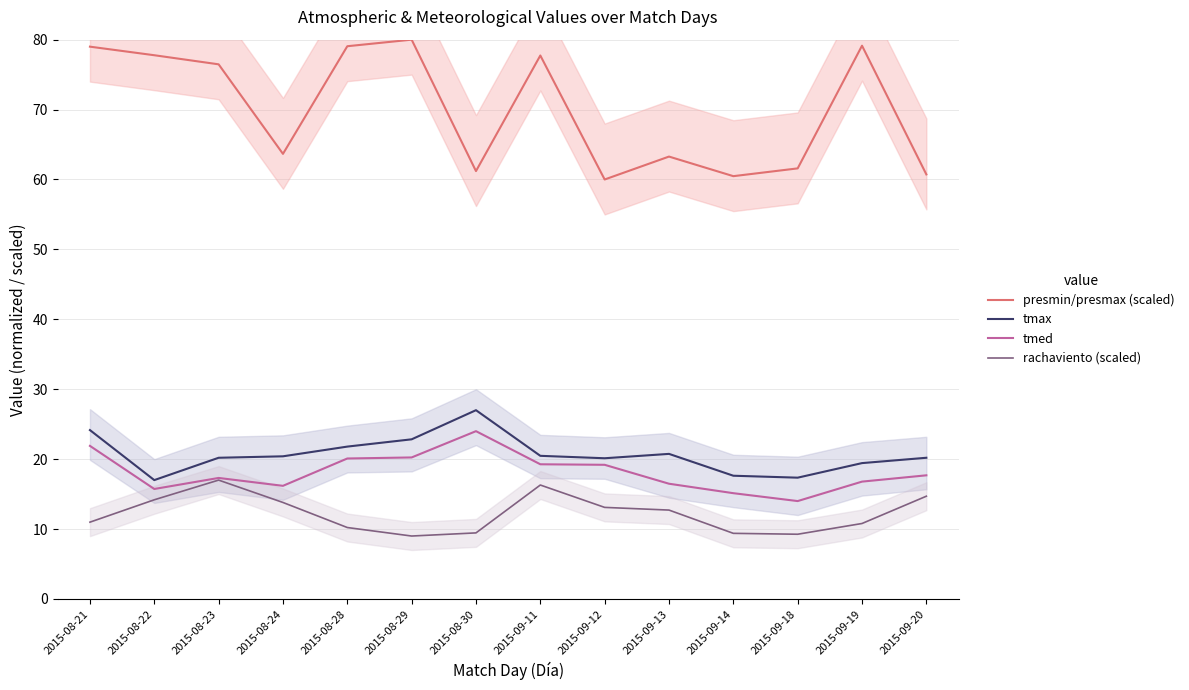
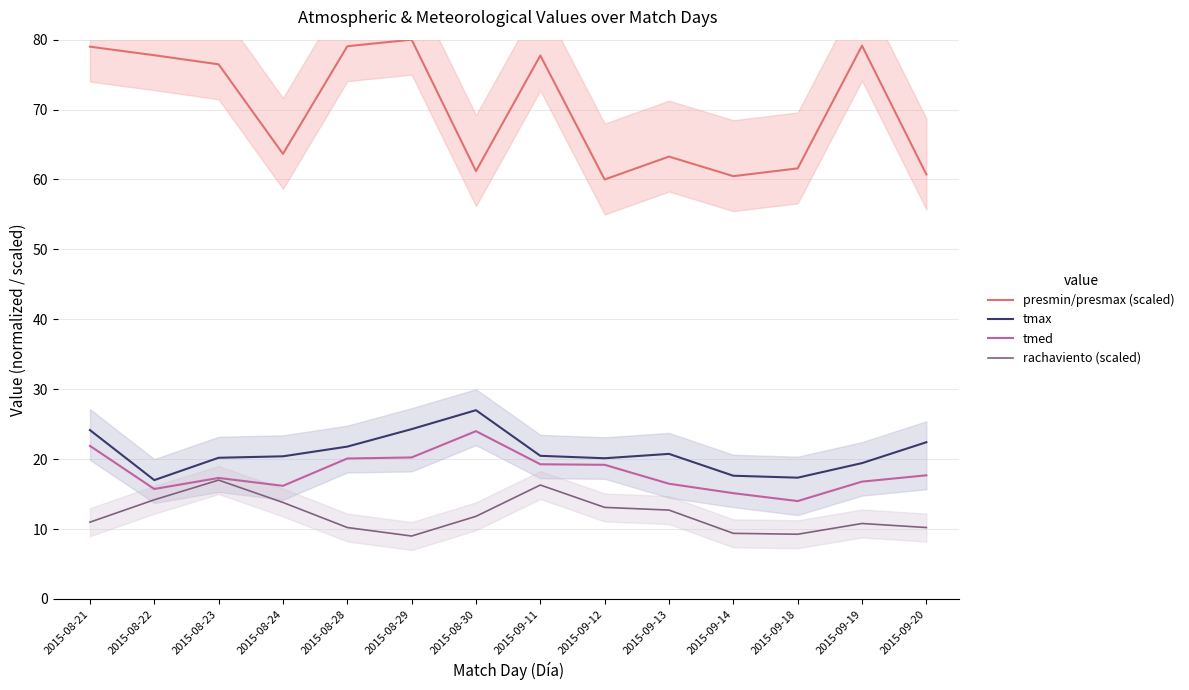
tmax, 2015-08-29: 23 -> 24
rachaviento (scaled), 2015-08-30: 9 -> 12
tmax, 2015-09-20: 20 -> 22
rachaviento (scaled), 2015-09-20: 15 -> 10
